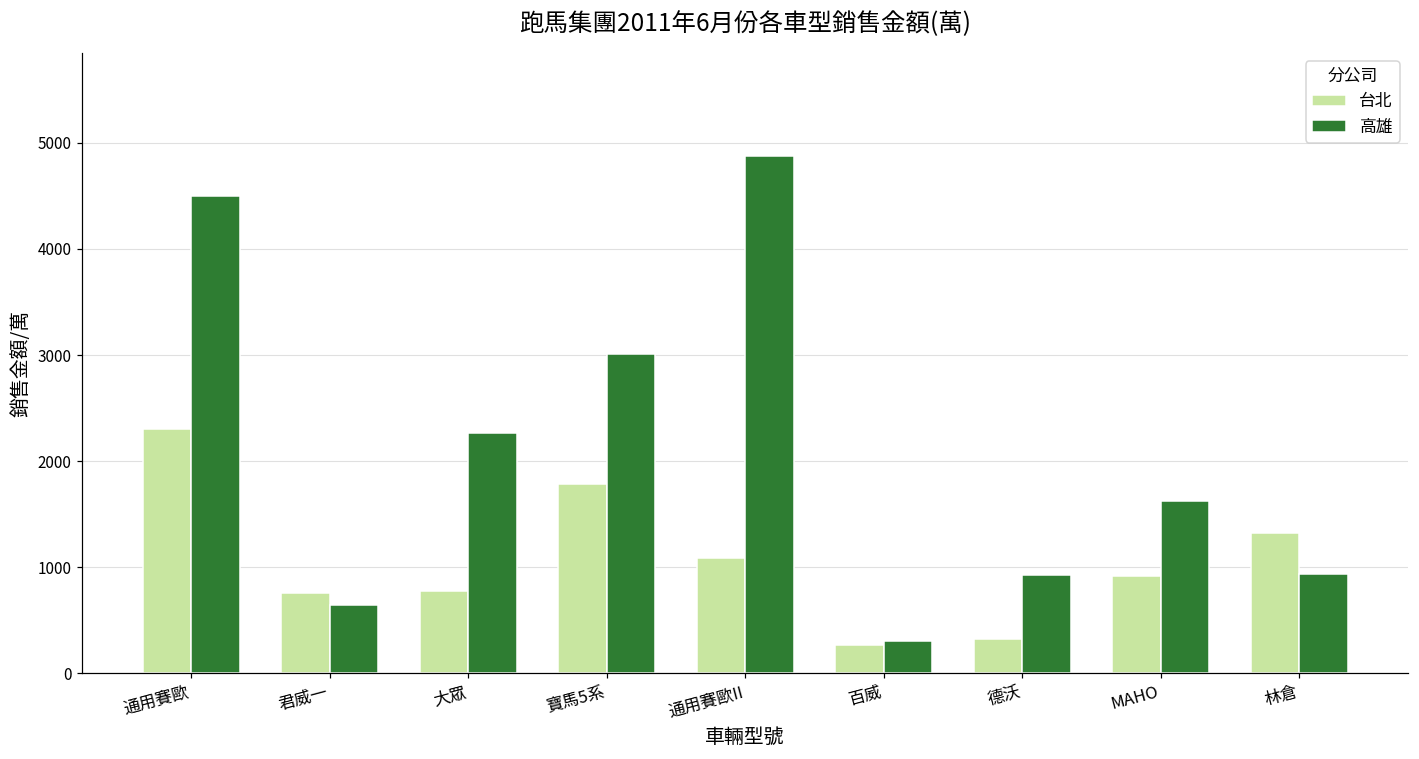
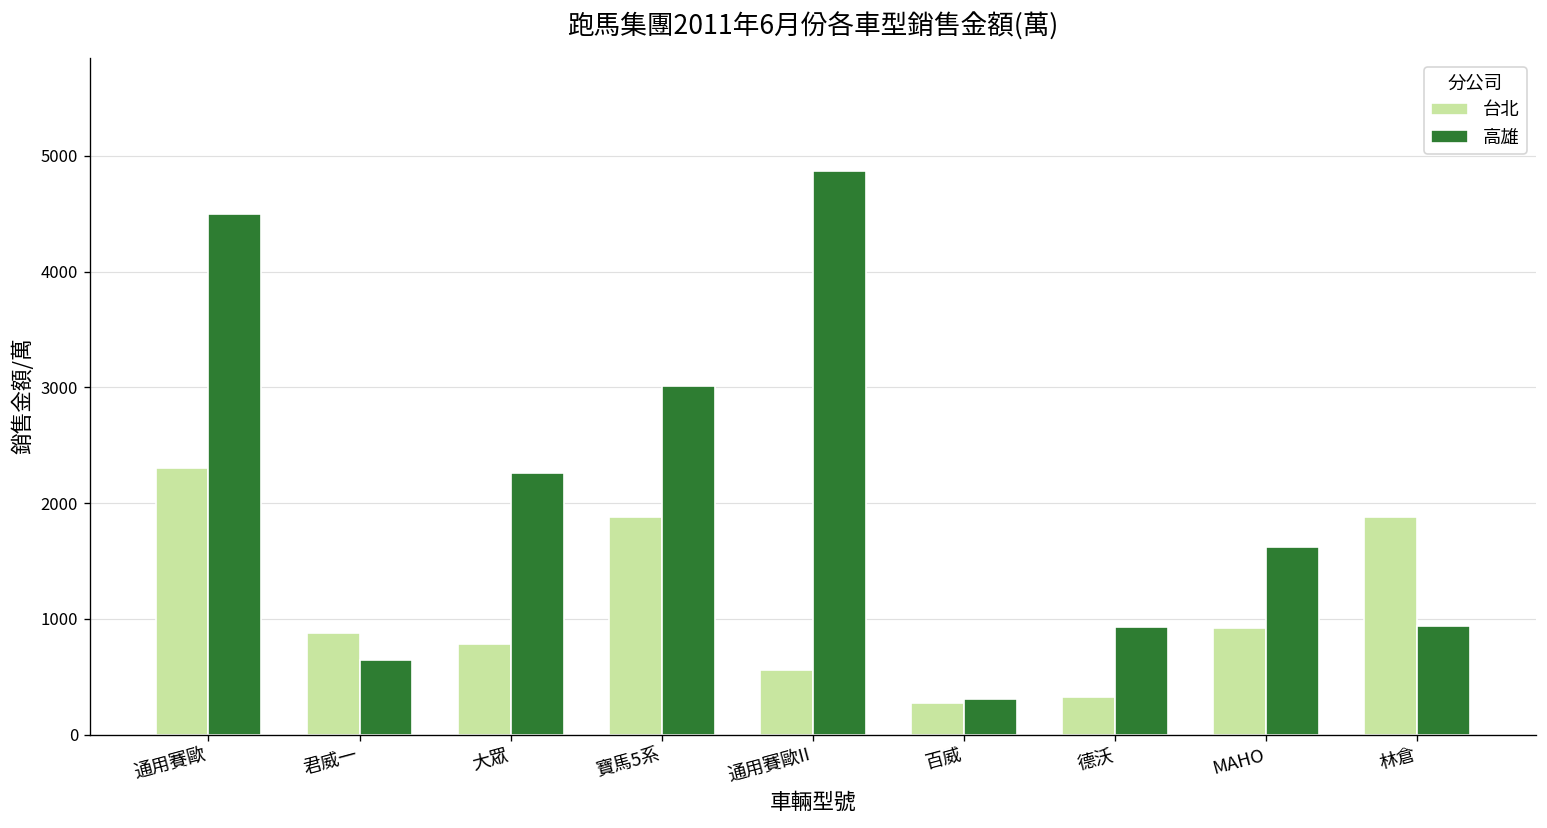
台北, 君威一: 800 -> 900
台北, 寶馬5系: 1800 -> 1900
台北, 通用賽歐II: 1100 -> 600
台北, 林倉: 1300 -> 1900
